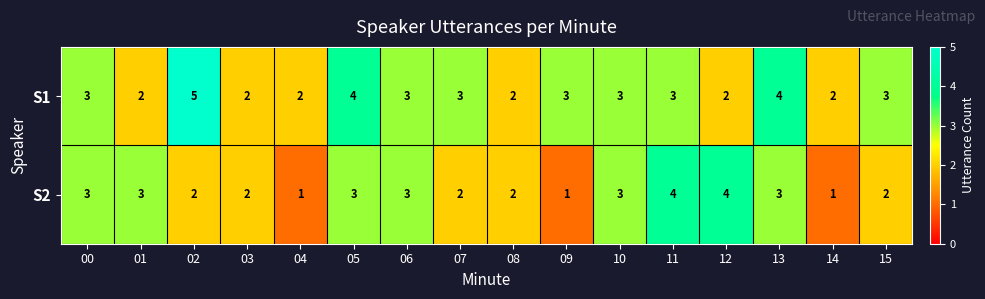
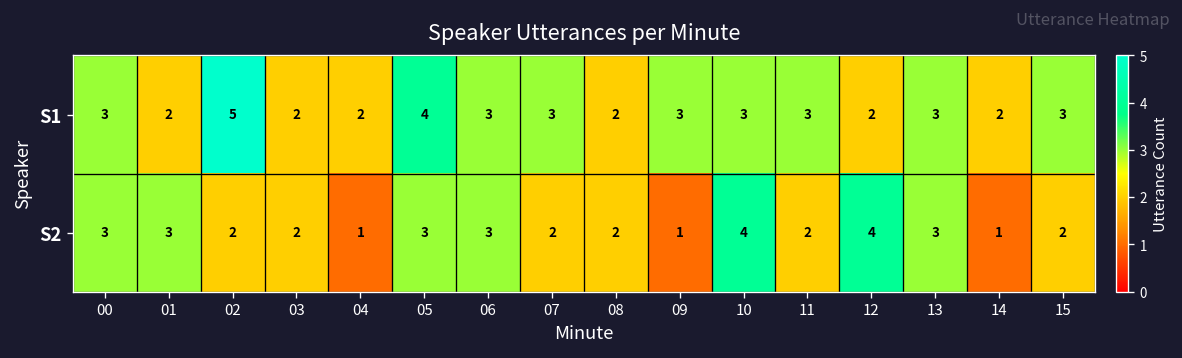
S1, 13: 4 -> 3
S2, 10: 3 -> 4
S2, 11: 4 -> 2
